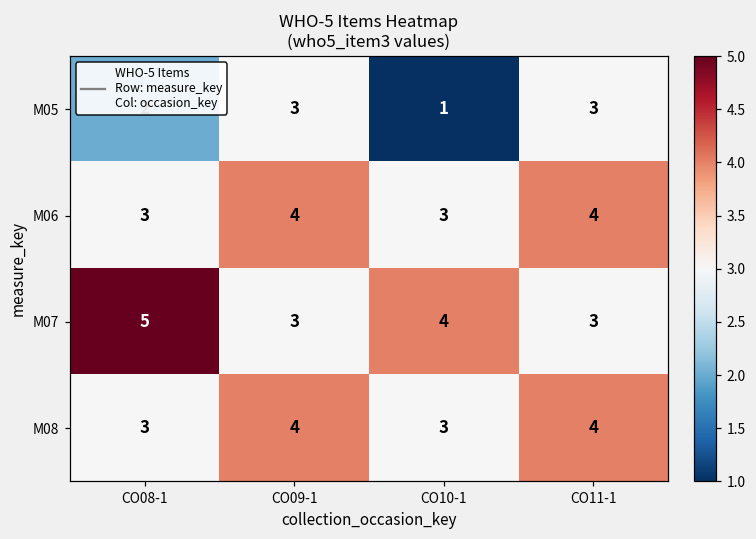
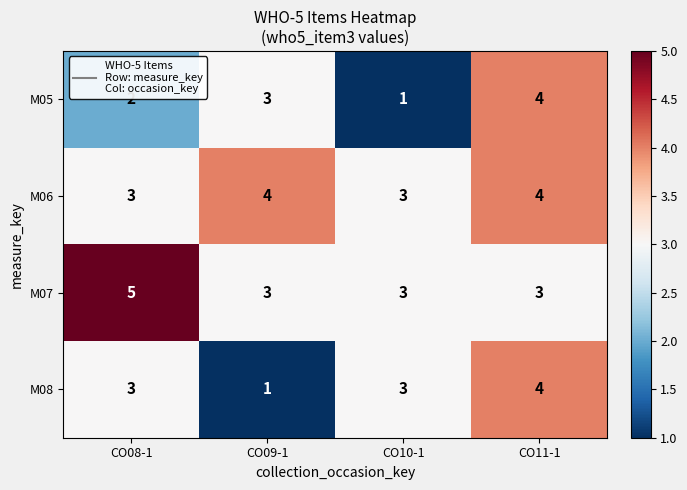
M05, CO11-1: 3 -> 4
M07, CO10-1: 4 -> 3
M08, CO09-1: 4 -> 1
